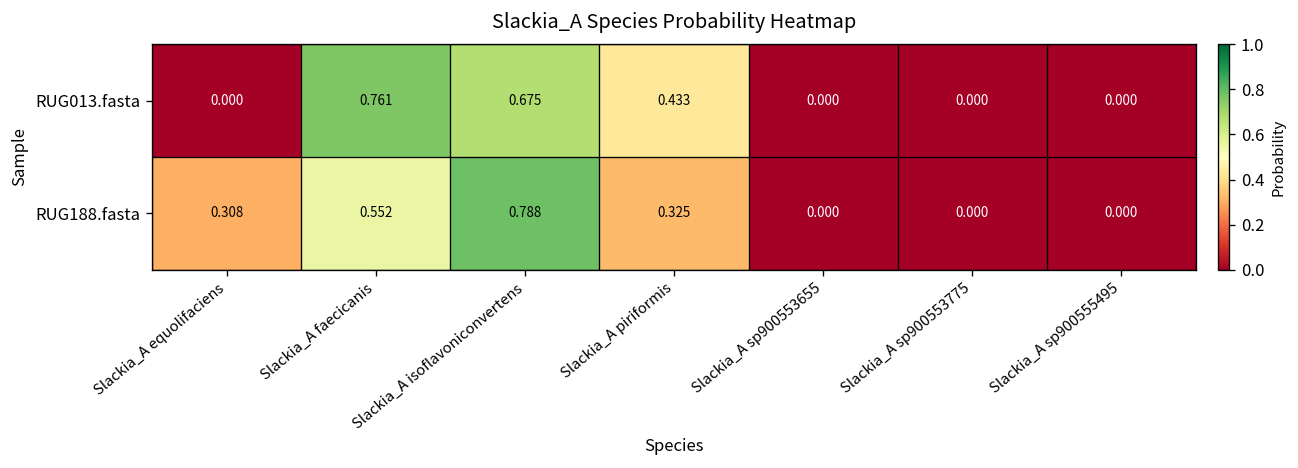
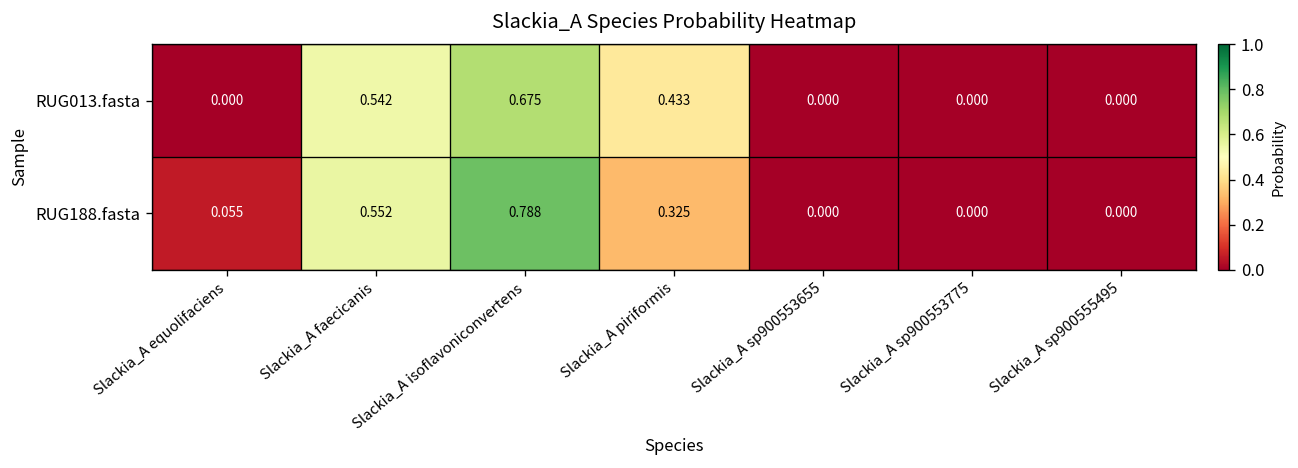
RUG013.fasta, Slackia_A faecicanis: 0.761 -> 0.542
RUG188.fasta, Slackia_A equolifaciens: 0.308 -> 0.055
